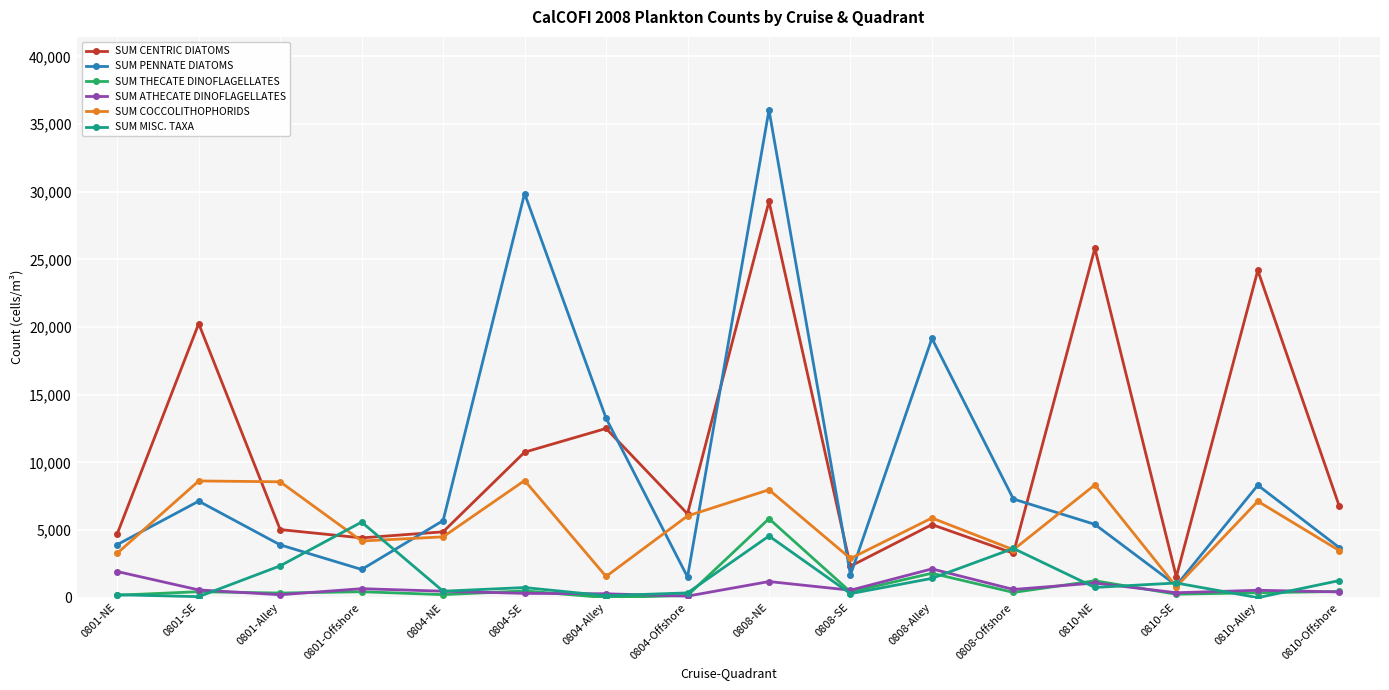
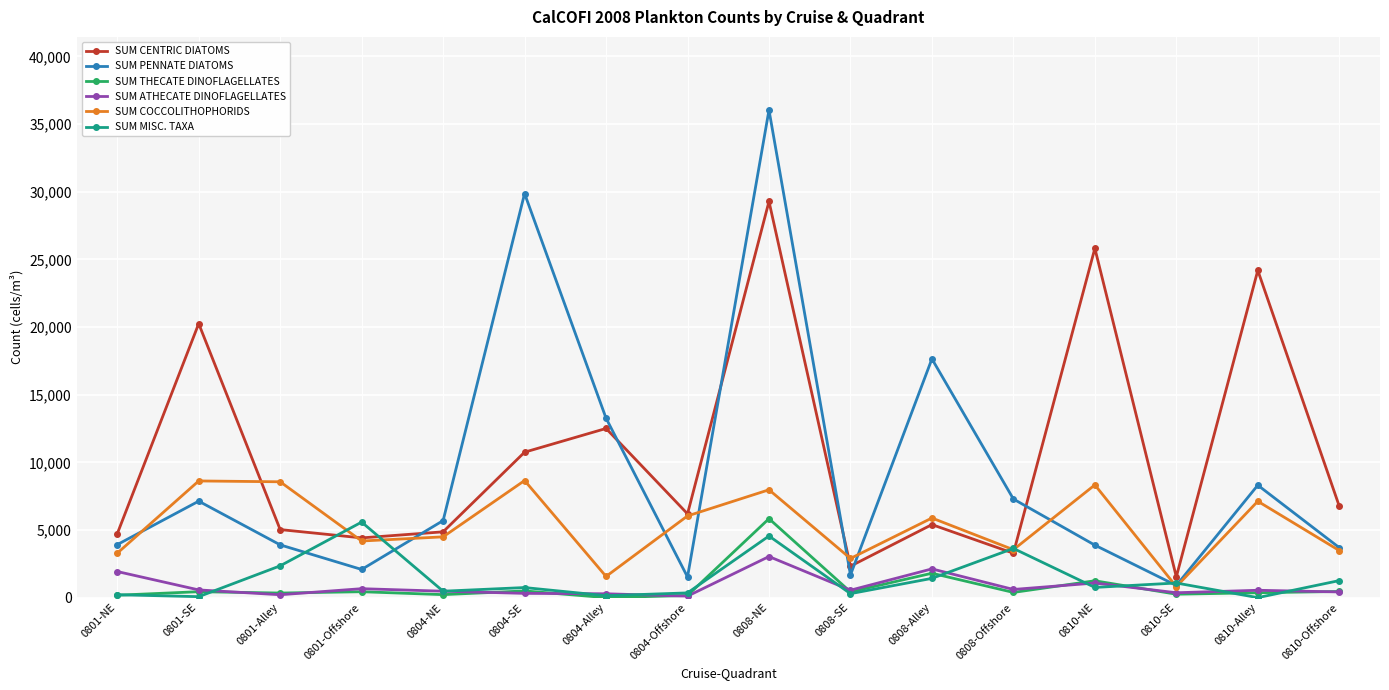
SUM ATHECATE DINOFLAGELLATES, 0808-NE: 1,200 -> 3,000
SUM PENNATE DIATOMS, 0808-Alley: 19,200 -> 17,600
SUM PENNATE DIATOMS, 0810-NE: 5,400 -> 3,900
